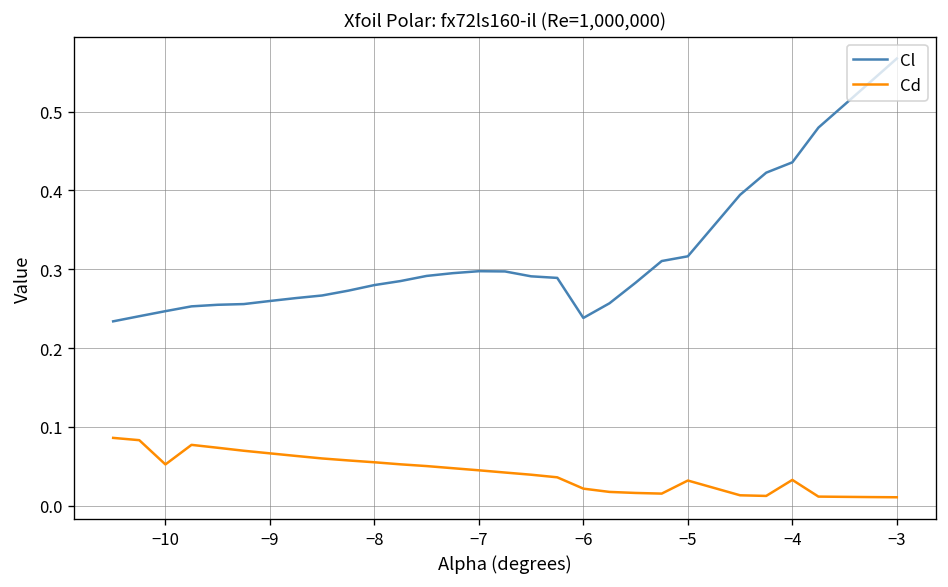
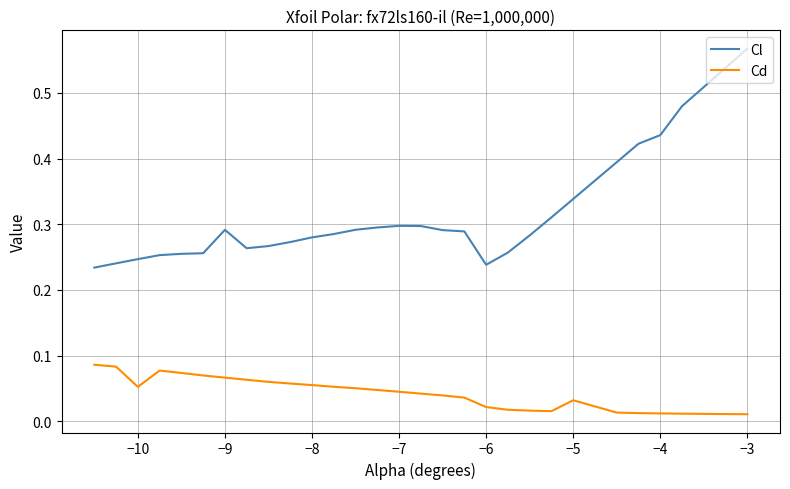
Cl, −9: 0.26 -> 0.29
Cl, −5: 0.32 -> 0.34
Cd, −4: 0.03 -> 0.01
